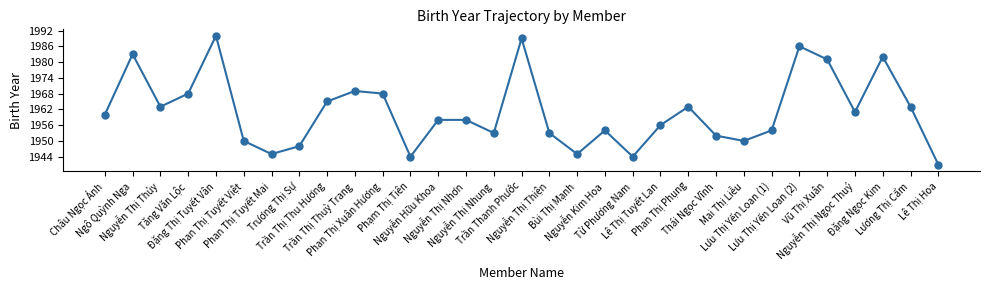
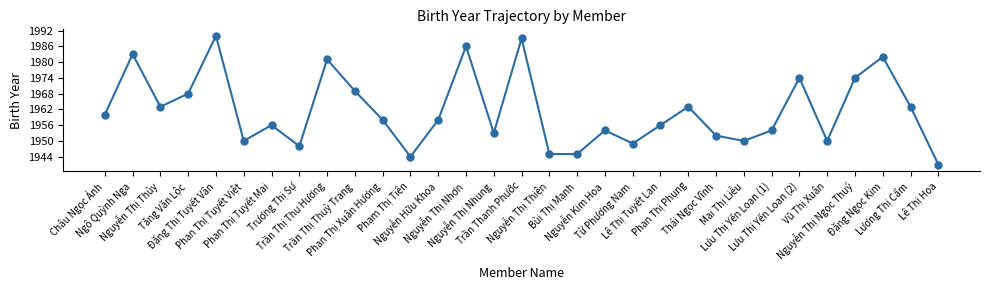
Phan Thị Tuyết Mai: 1945 -> 1956
Trần Thị Thu Hương: 1965 -> 1981
Phan Thị Xuân Hương: 1968 -> 1958
Nguyễn Thị Nhơn: 1958 -> 1986
Nguyễn Thị Thiện: 1953 -> 1945
Từ Phương Nam: 1944 -> 1949
Lưu Thị Yến Loan (2): 1986 -> 1974
Vũ Thị Xuân: 1981 -> 1950
Nguyễn Thị Ngọc Thuý: 1961 -> 1974
